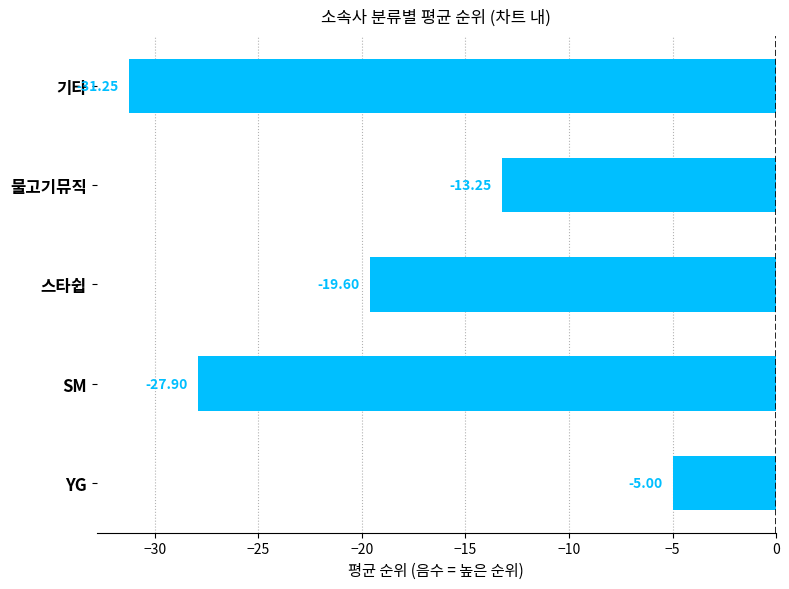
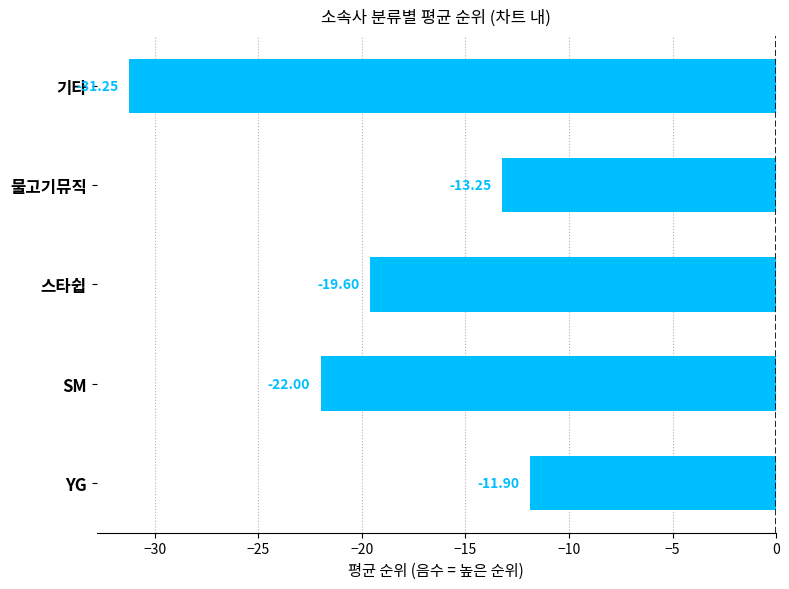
SM: -27.90 -> -22.00
YG: -5.00 -> -11.90
